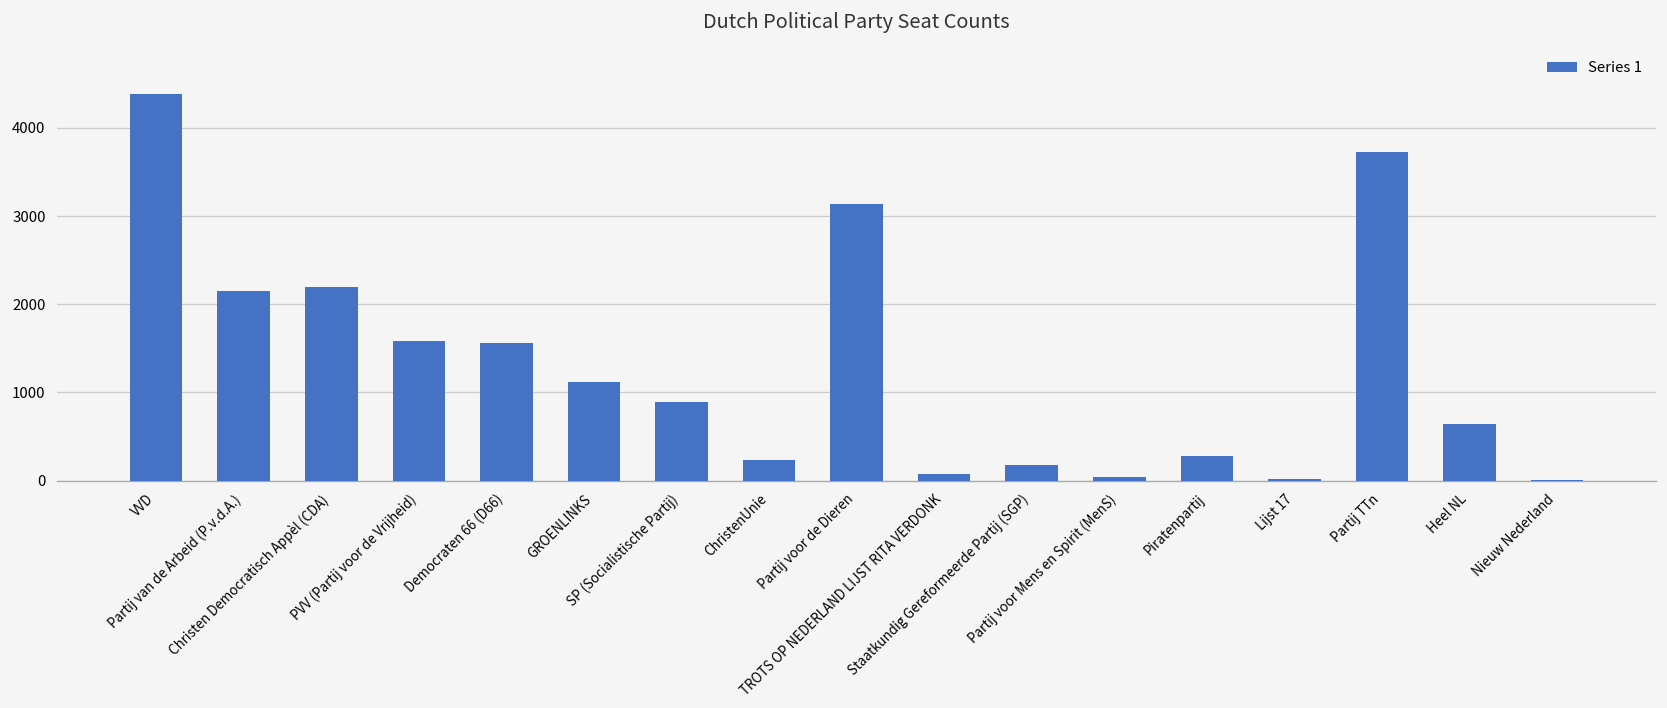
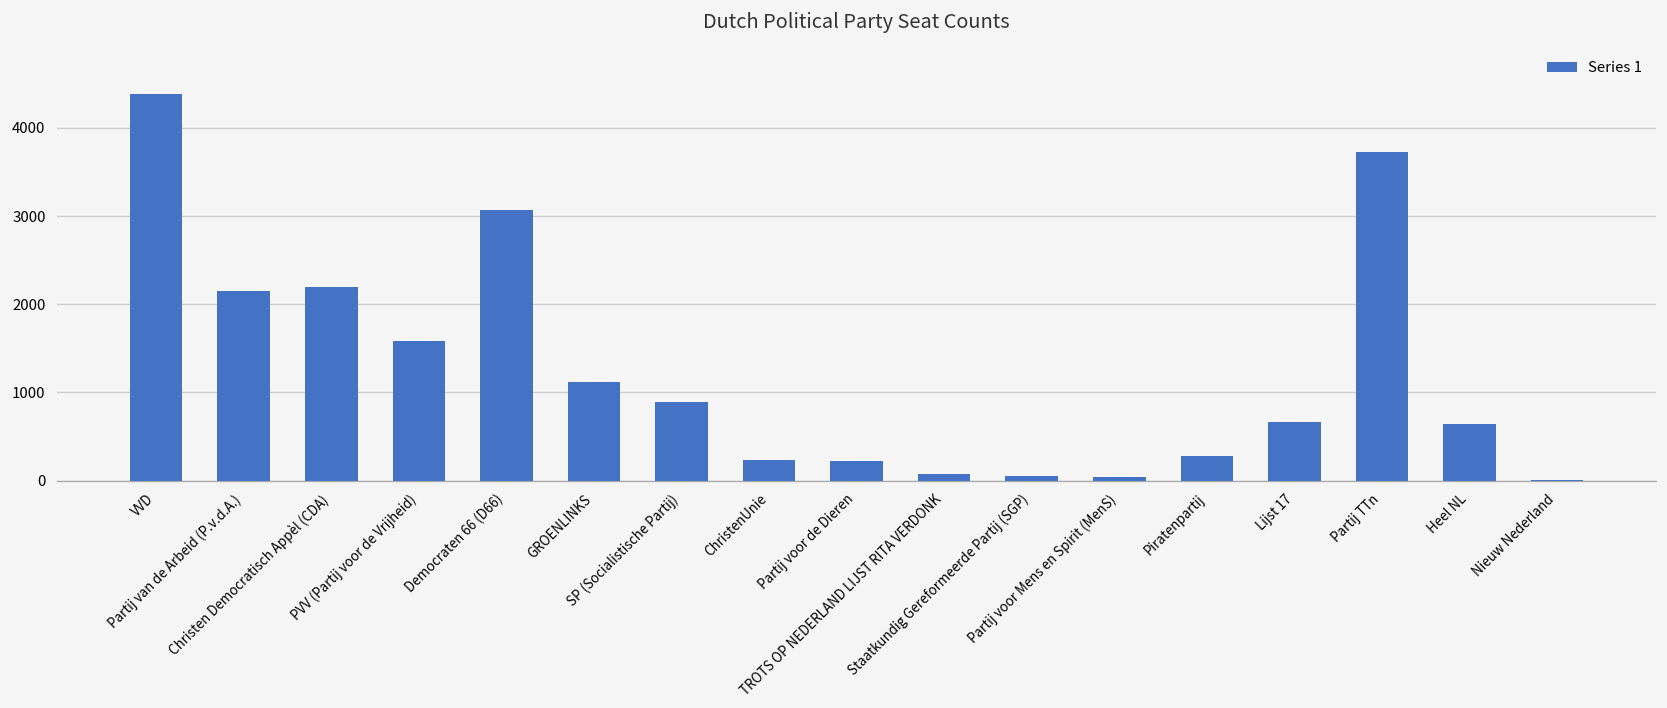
Democraten 66 (D66): 1600 -> 3100
Partij voor de Dieren: 3100 -> 200
Staatkundig Gereformeerde Partij (SGP): 200 -> 0
Lijst 17: 0 -> 700
